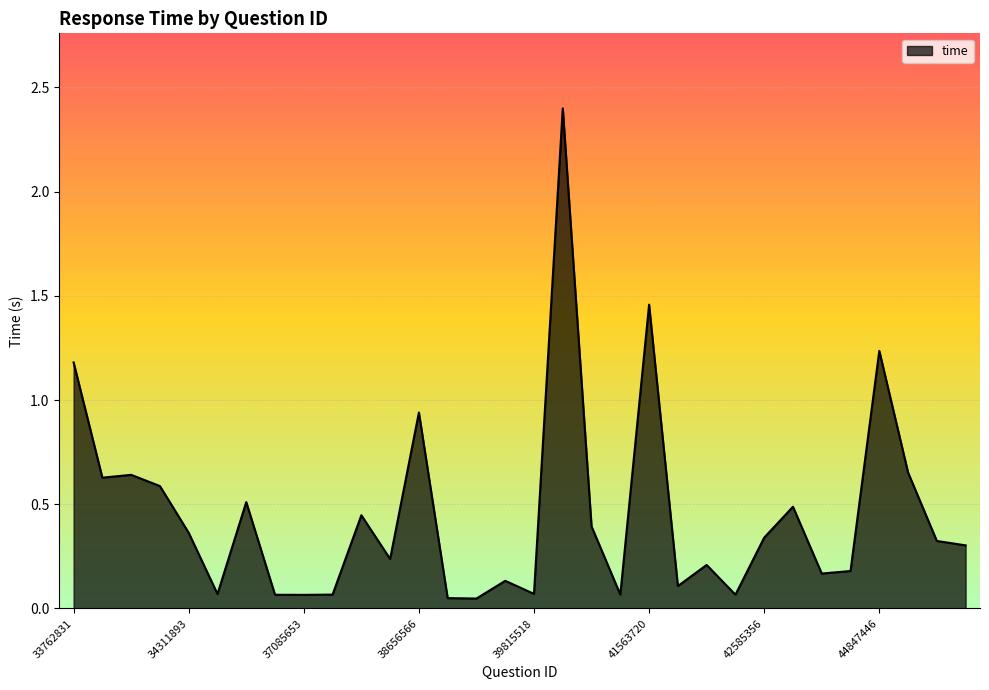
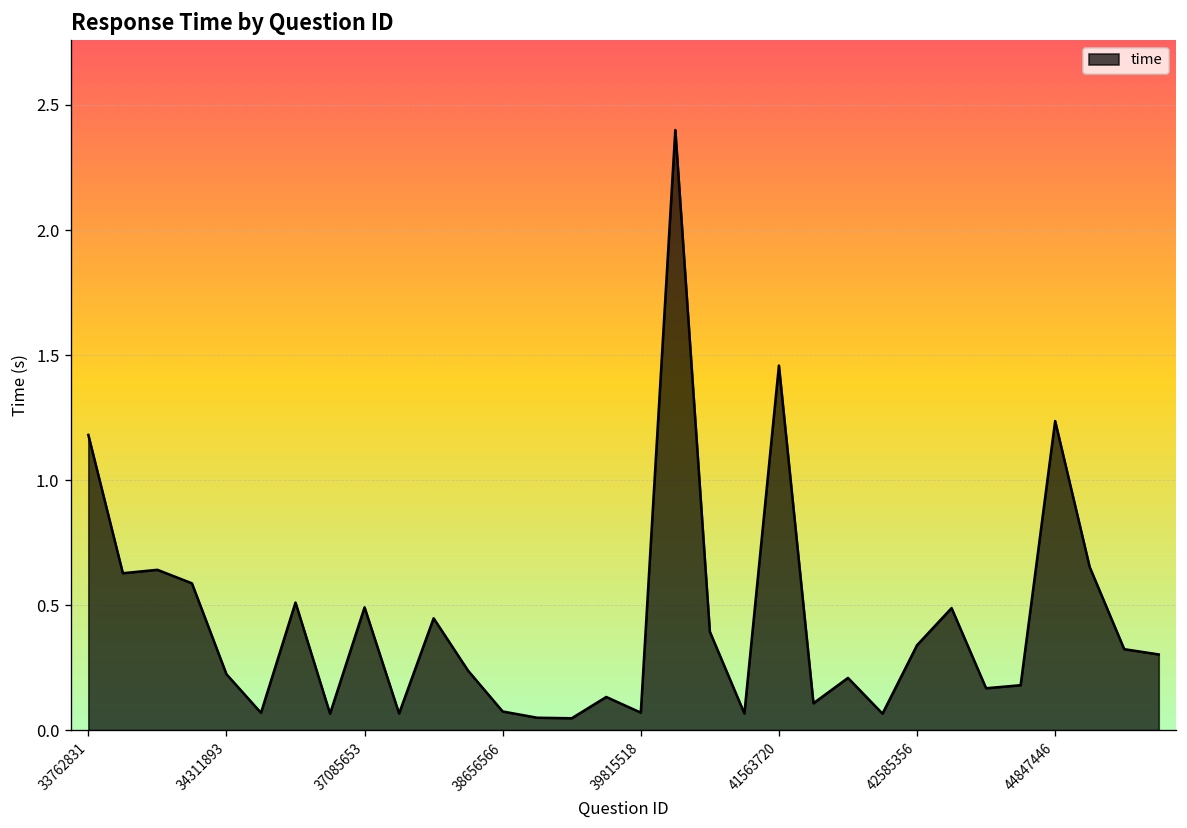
34311893: 0.36 -> 0.22
37085653: 0.07 -> 0.49
38656566: 0.94 -> 0.07
